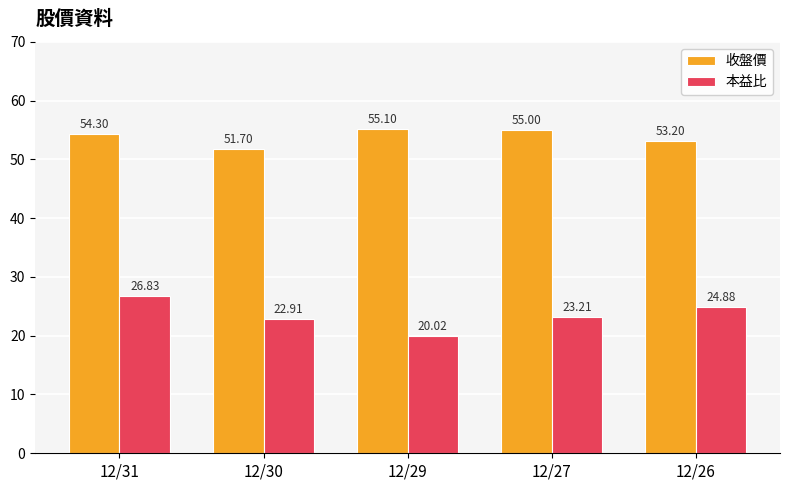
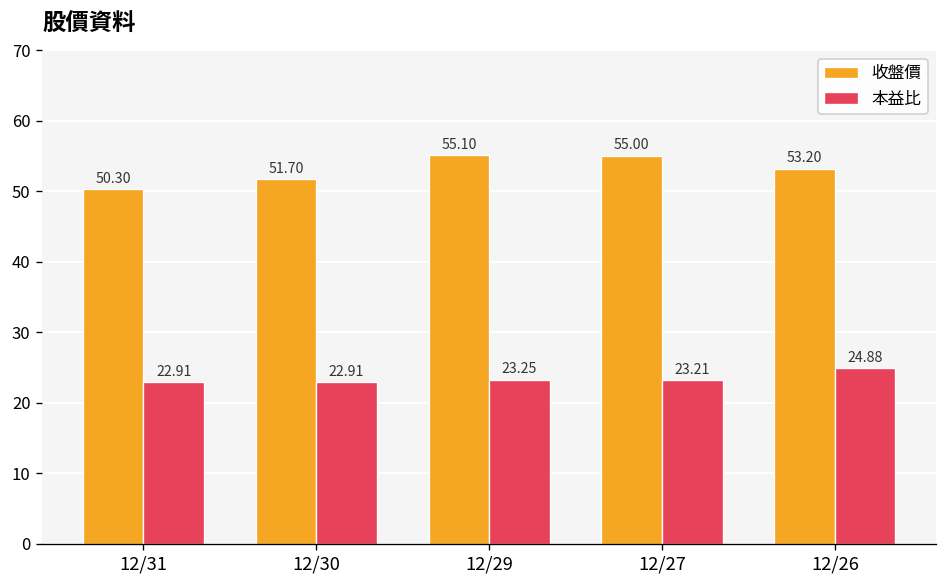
收盤價, 12/31: 54.30 -> 50.30
本益比, 12/31: 26.83 -> 22.91
本益比, 12/29: 20.02 -> 23.25
